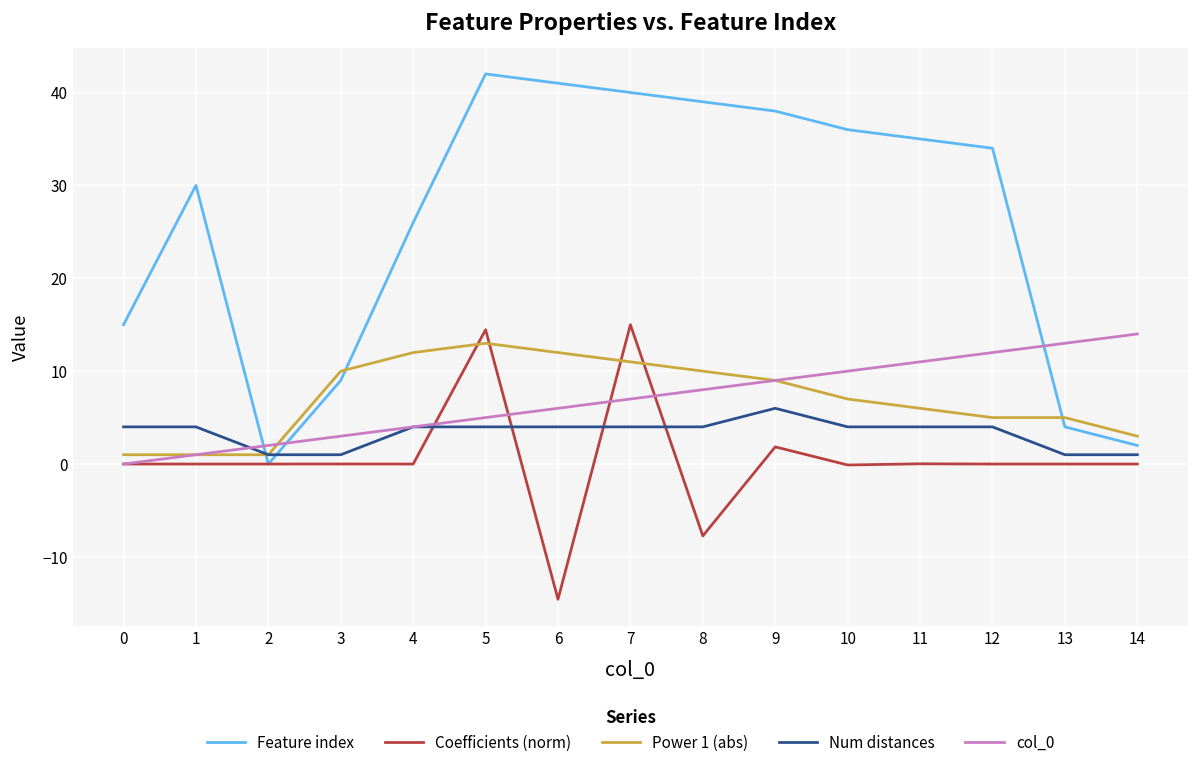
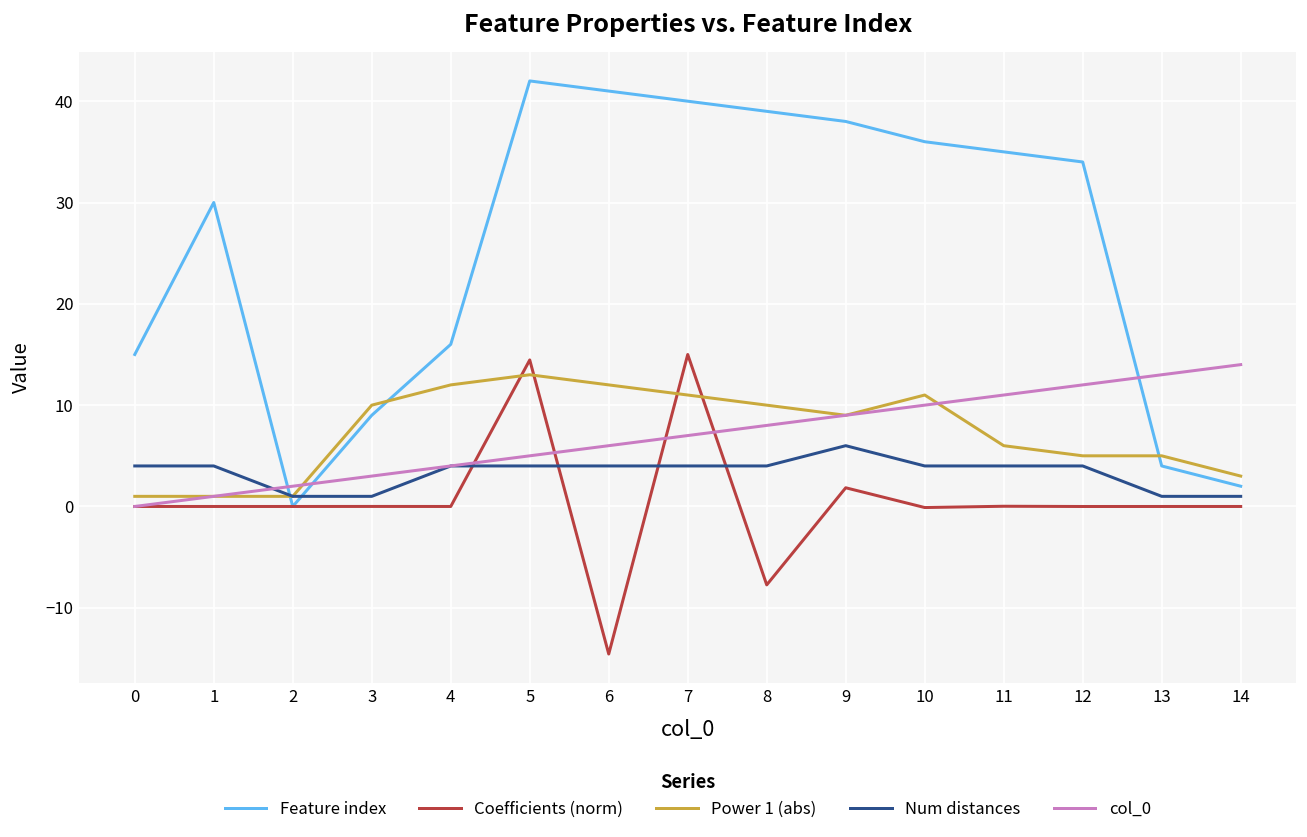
Feature index, 4: 26 -> 16
Power 1 (abs), 10: 7 -> 11
